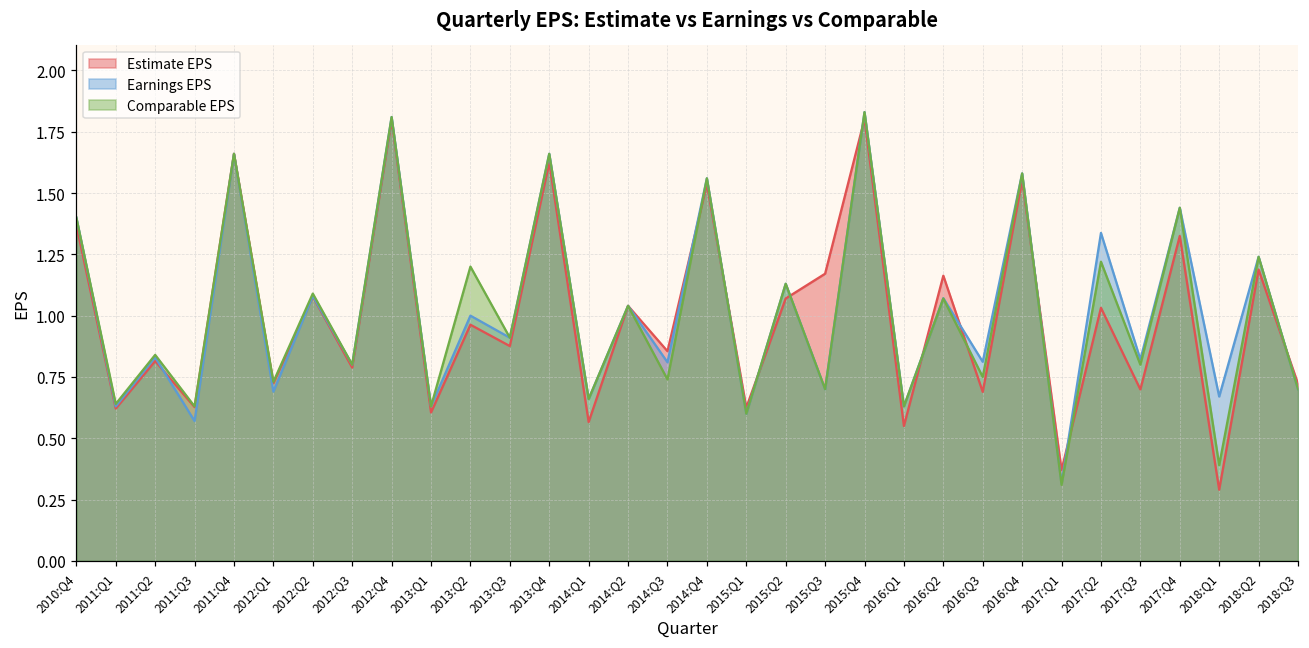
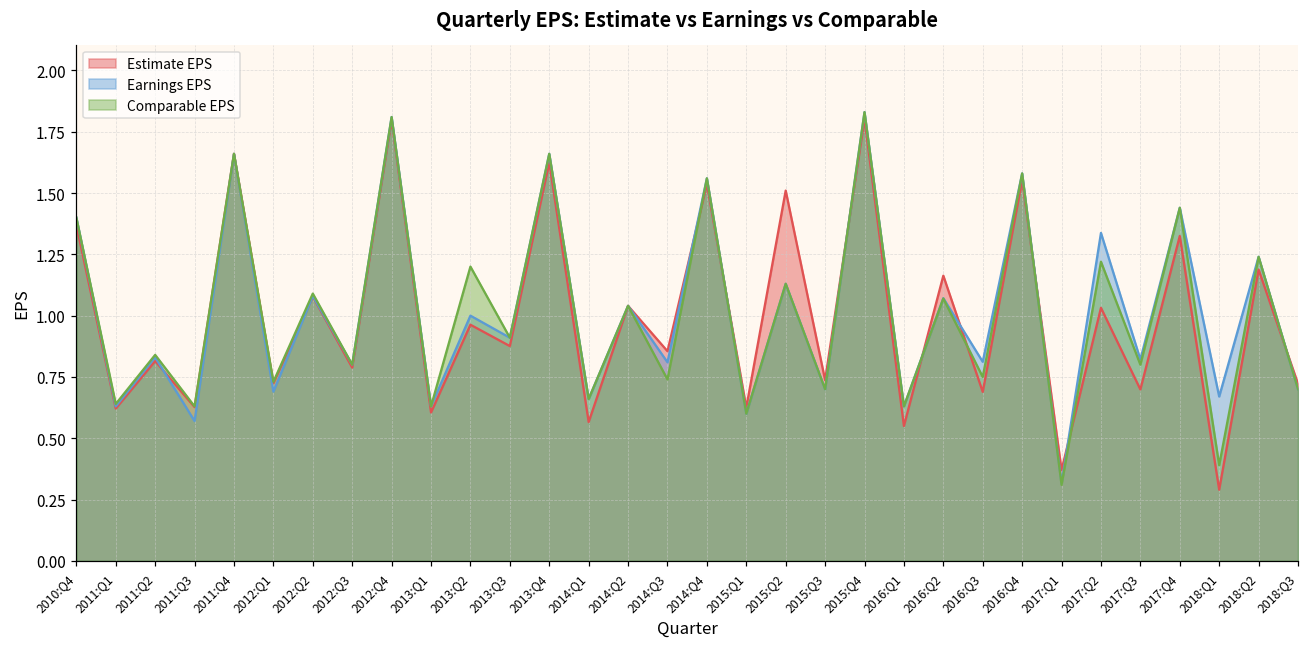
Estimate EPS, 2015:Q2: 1.07 -> 1.51
Estimate EPS, 2015:Q3: 1.17 -> 0.74
